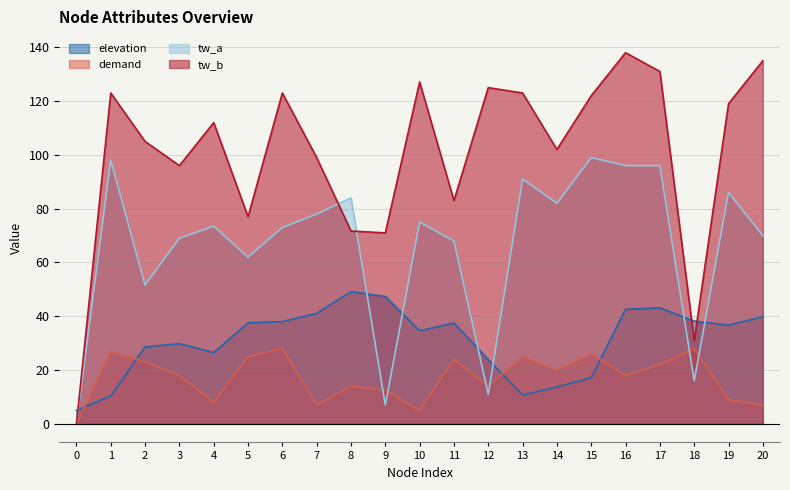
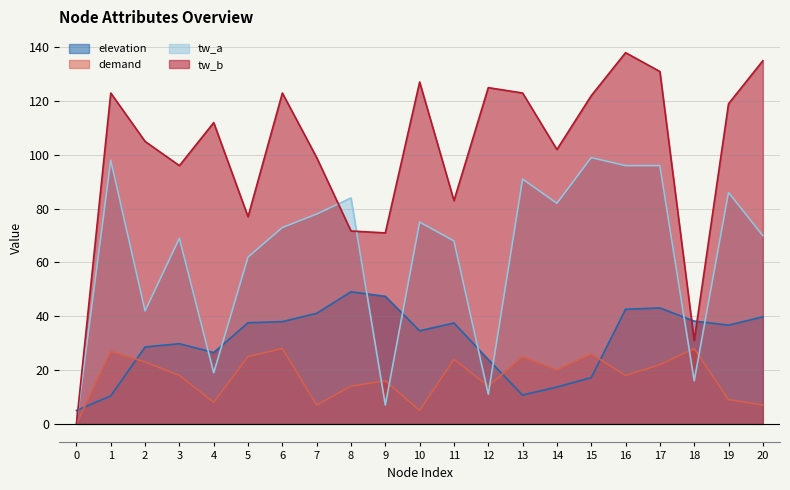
tw_a, 2: 52 -> 42
tw_a, 4: 74 -> 19
demand, 9: 13 -> 16
